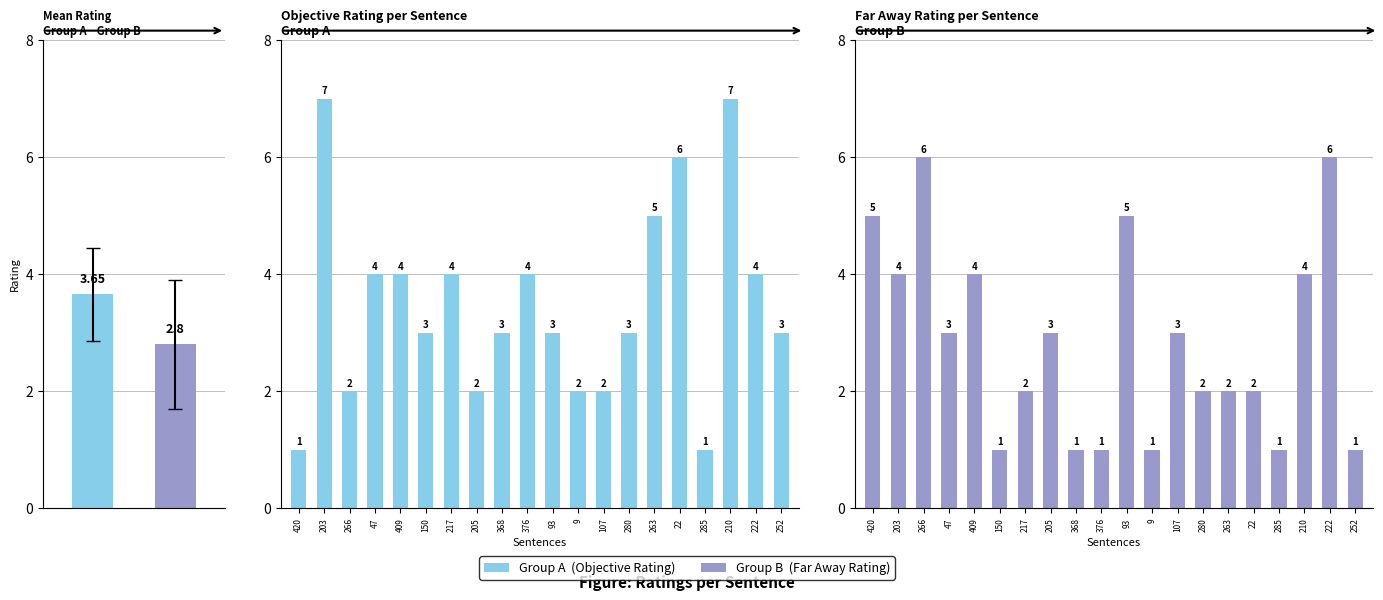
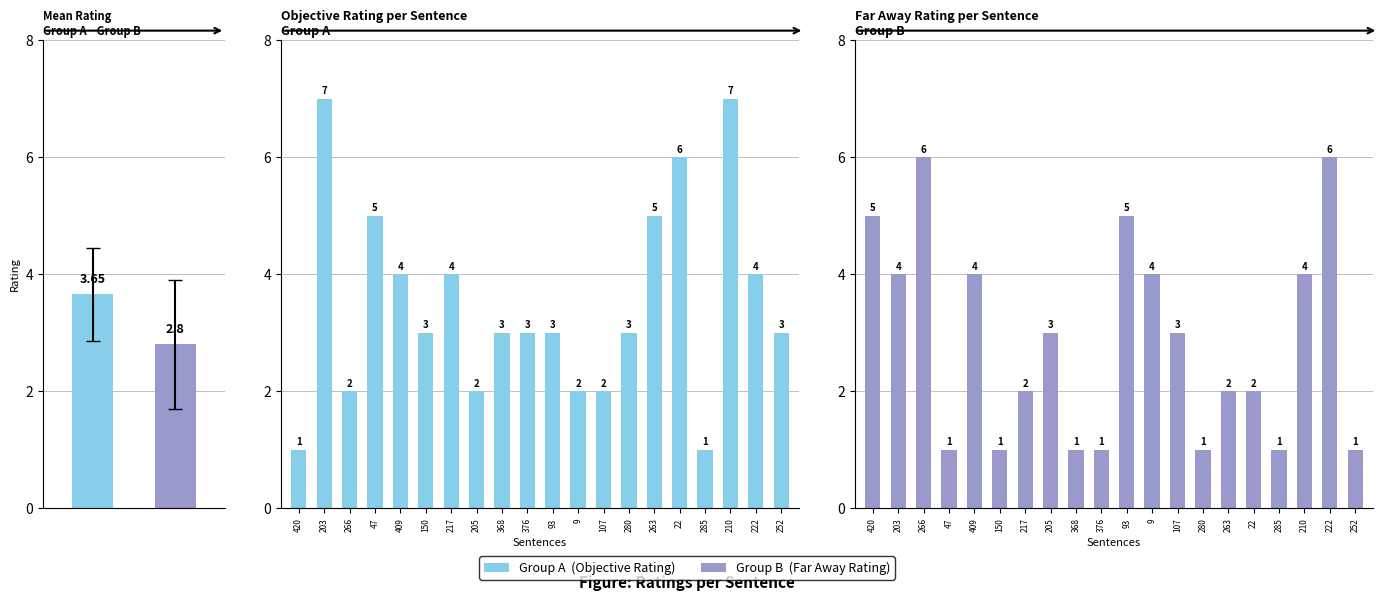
Objective Rating per Sentence Group A, 47: 4 -> 5
Objective Rating per Sentence Group A, 376: 4 -> 3
Far Away Rating per Sentence Group B, 47: 3 -> 1
Far Away Rating per Sentence Group B, 9: 1 -> 4
Far Away Rating per Sentence Group B, 280: 2 -> 1
